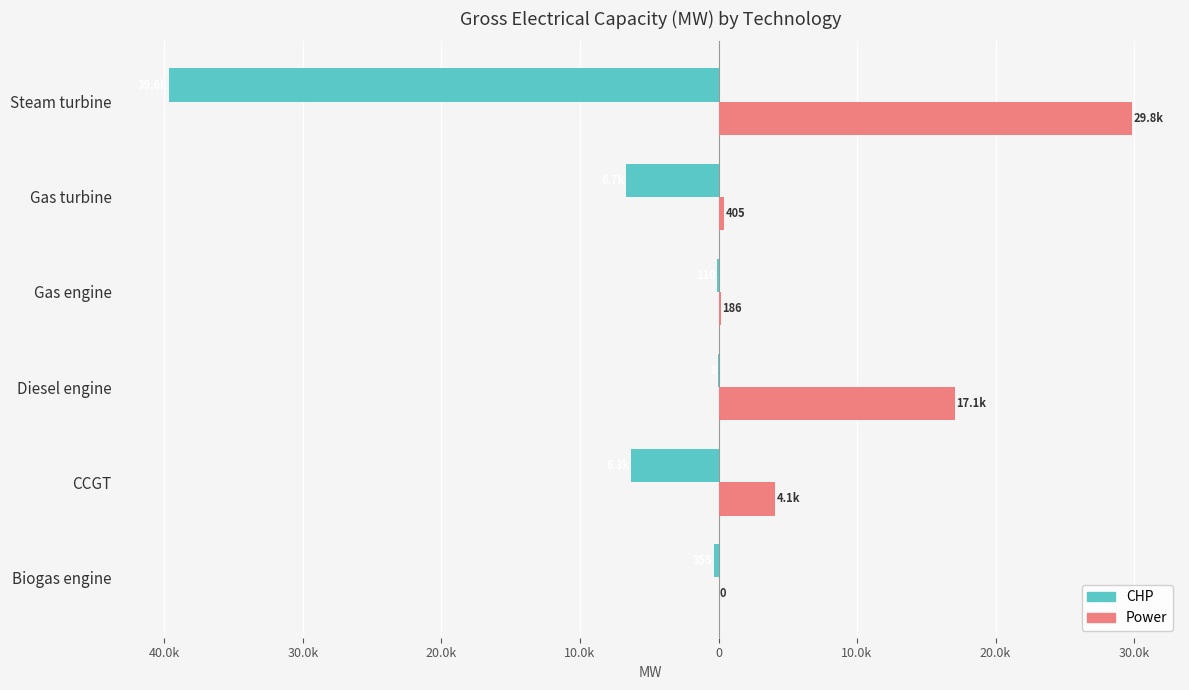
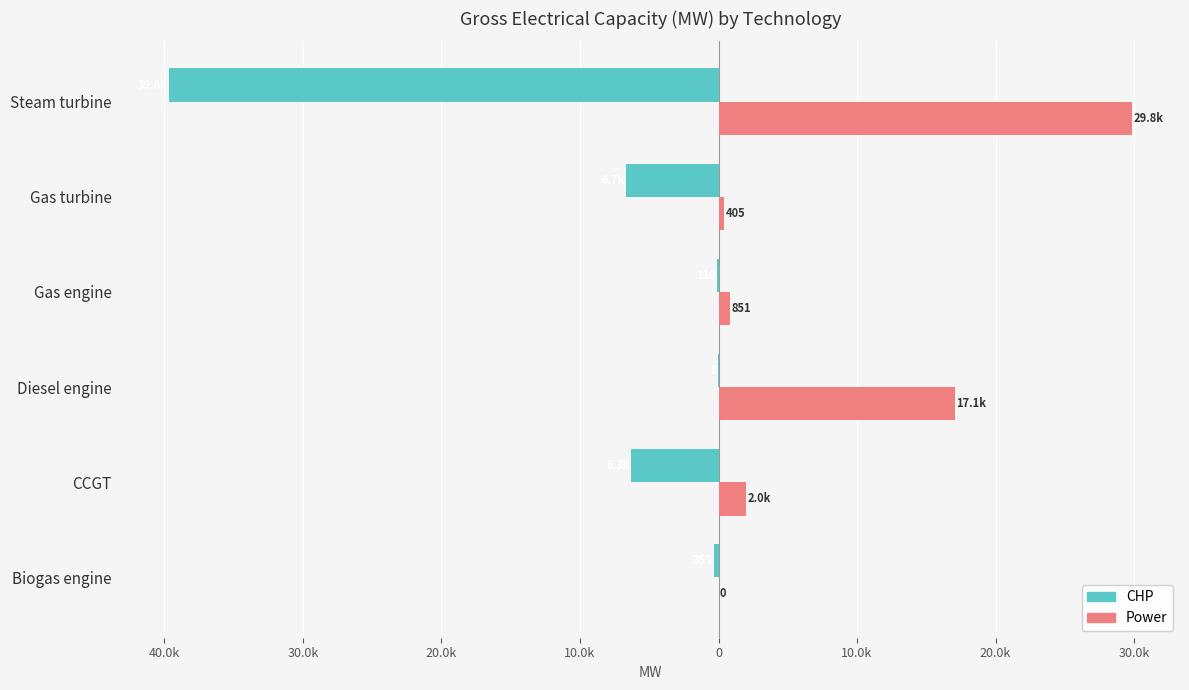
Power, Gas engine: 186 -> 851
Power, CCGT: 4.1k -> 2.0k
